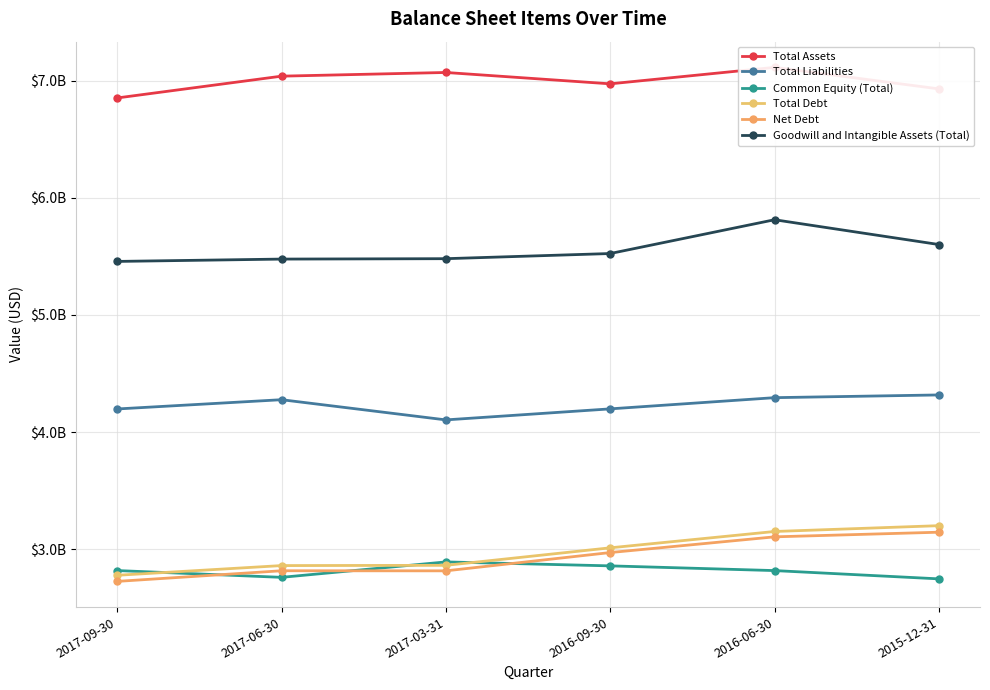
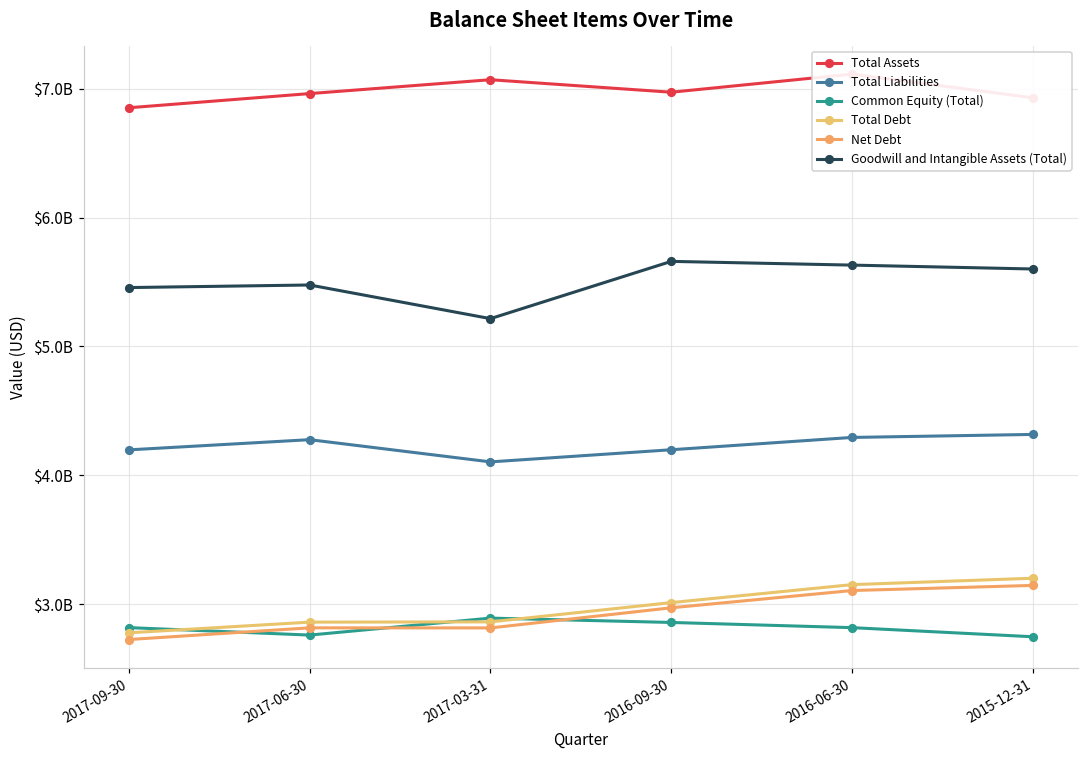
Total Assets, 2017-06-30: $7040000000 -> $6960000000
Goodwill and Intangible Assets (Total), 2017-03-31: $5480000000 -> $5220000000
Goodwill and Intangible Assets (Total), 2016-09-30: $5520000000 -> $5660000000
Goodwill and Intangible Assets (Total), 2016-06-30: $5810000000 -> $5630000000
